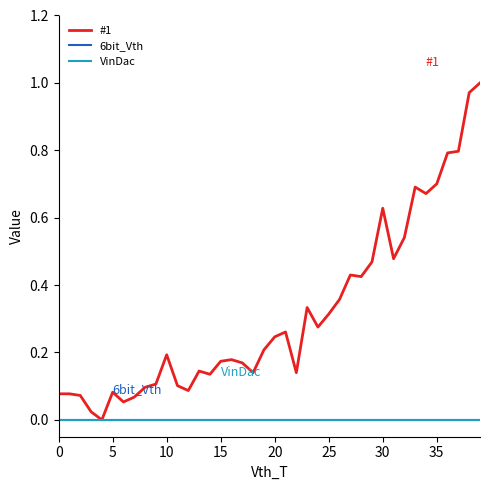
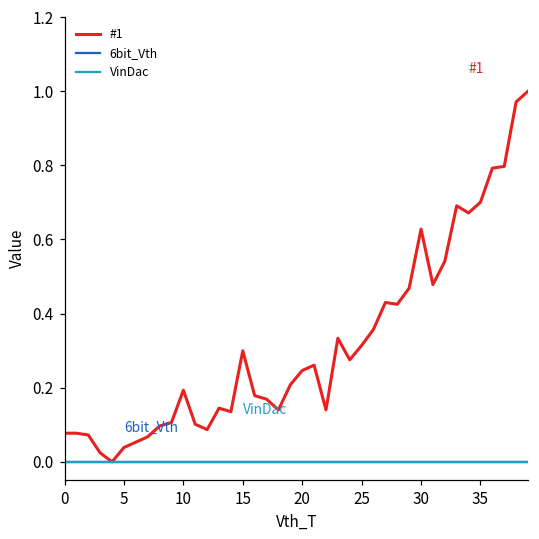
#1, 5: 0.08 -> 0.04
#1, 15: 0.17 -> 0.30
